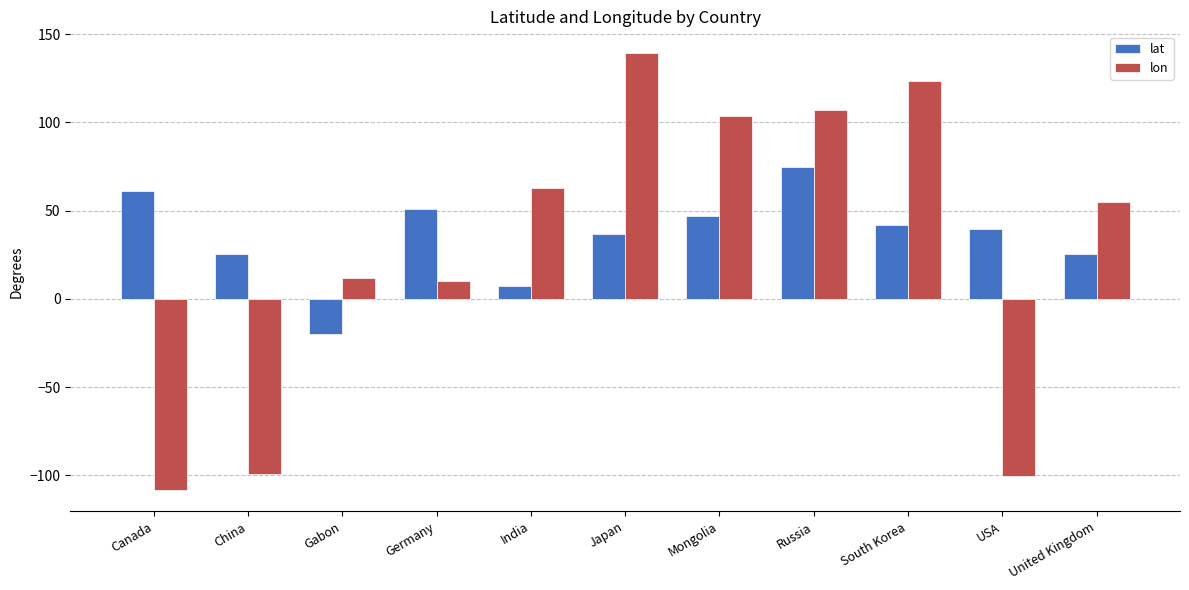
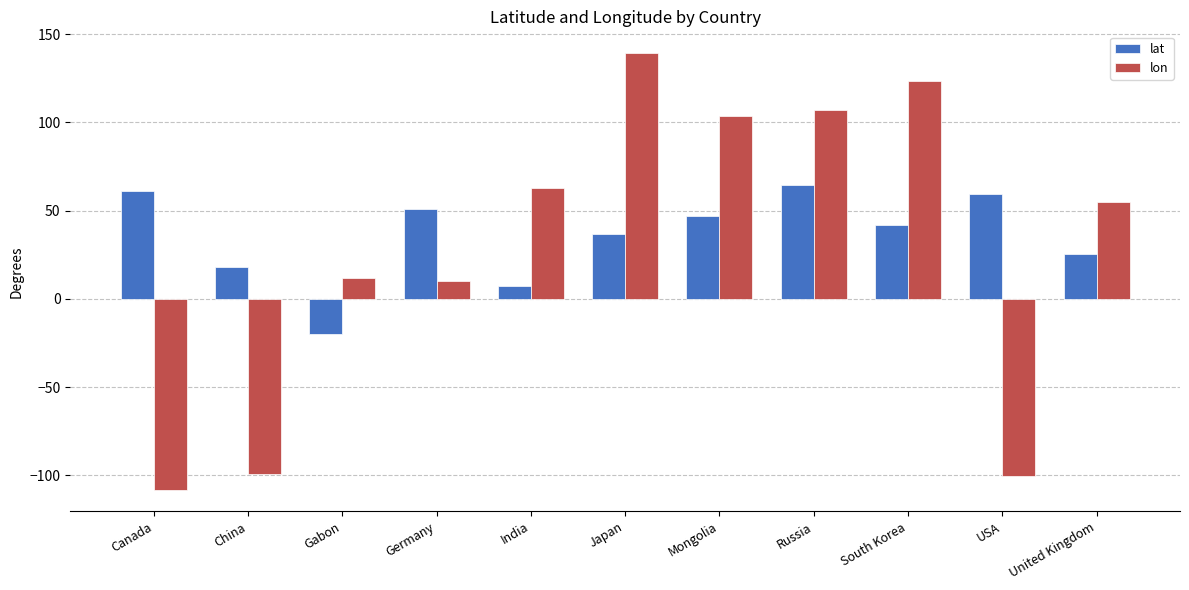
lat, China: 25 -> 18
lat, Russia: 75 -> 65
lat, USA: 40 -> 59
